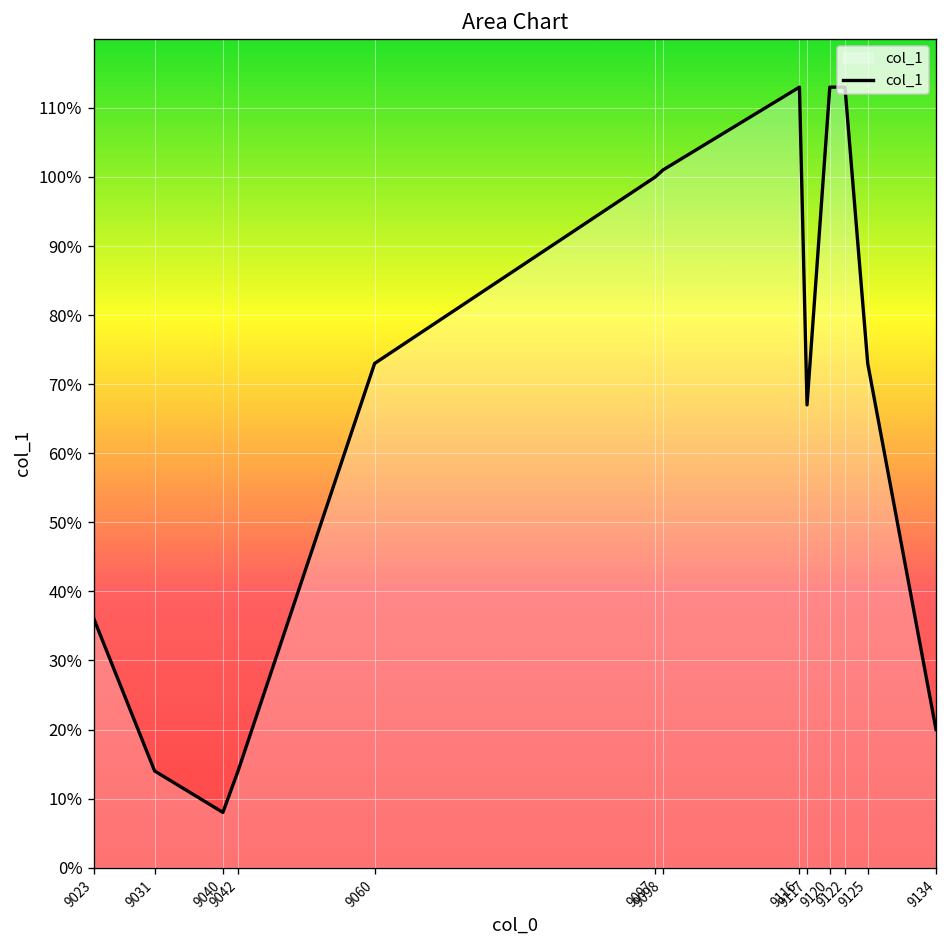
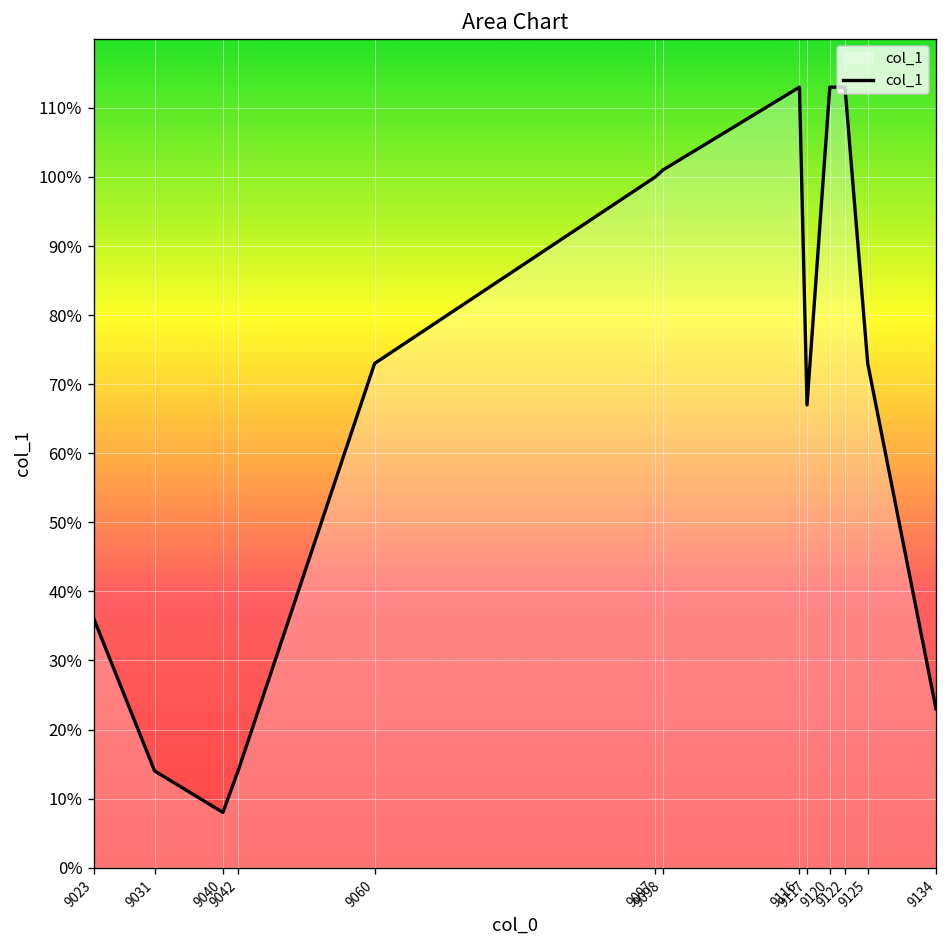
9134: 20% -> 23%
